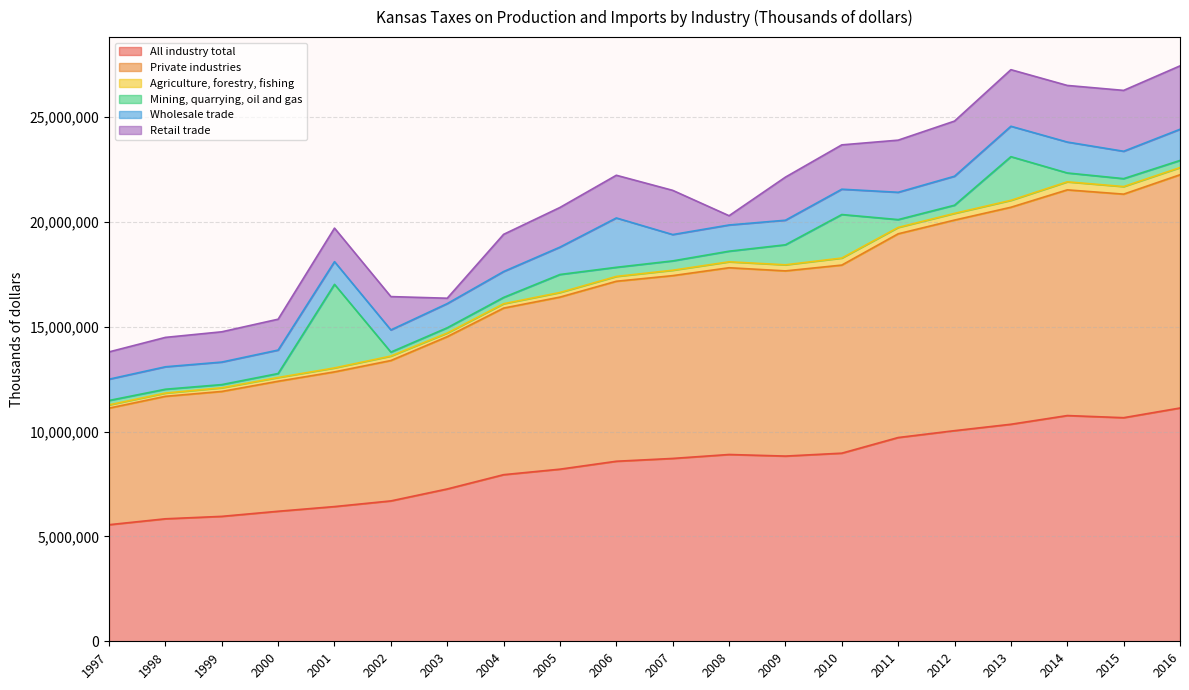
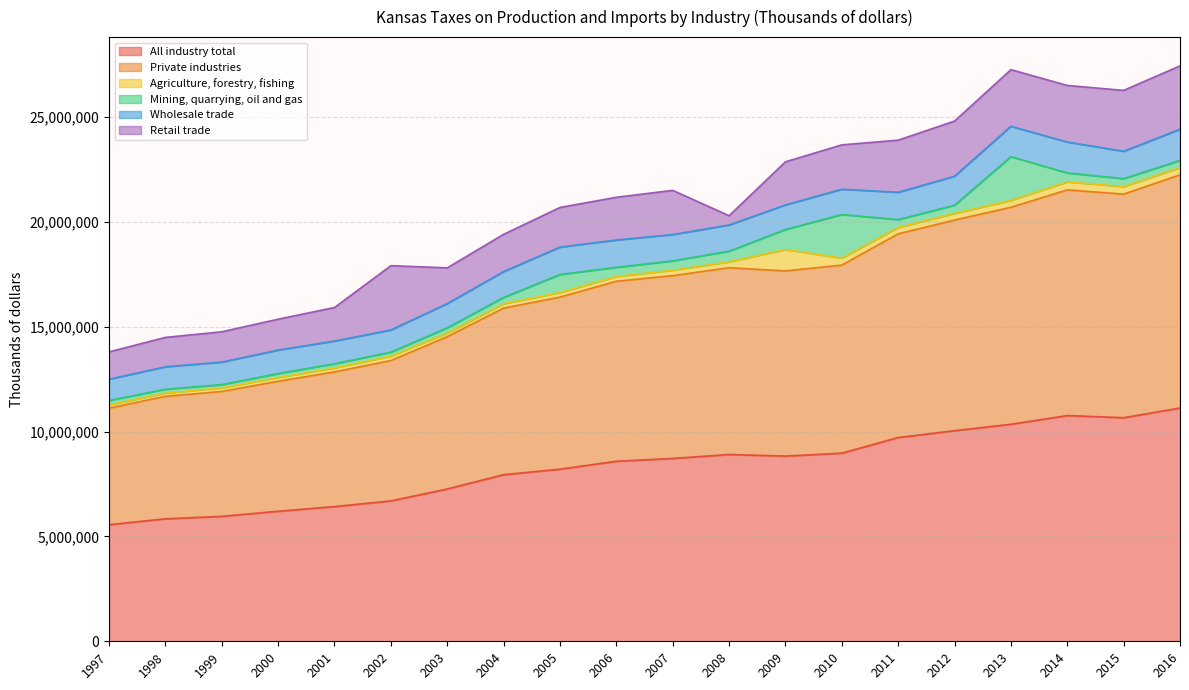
Mining, quarrying, oil and gas, 2001: 4,000,000 -> 200,000
Retail trade, 2002: 1,600,000 -> 3,100,000
Retail trade, 2003: 300,000 -> 1,700,000
Wholesale trade, 2006: 2,400,000 -> 1,300,000
Agriculture, forestry, fishing, 2009: 300,000 -> 1,000,000
